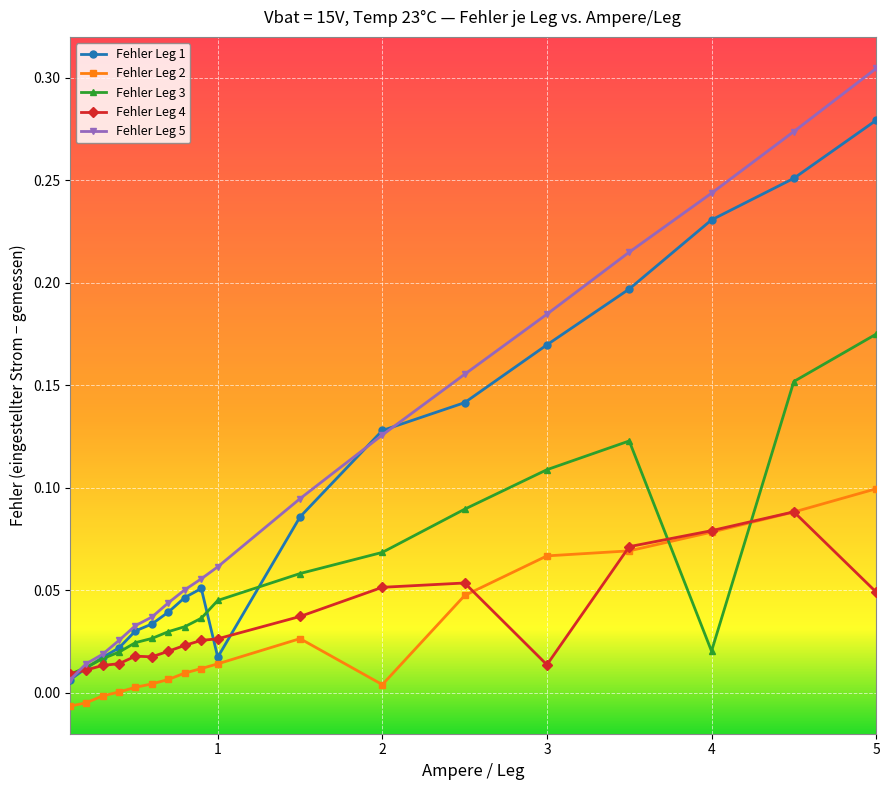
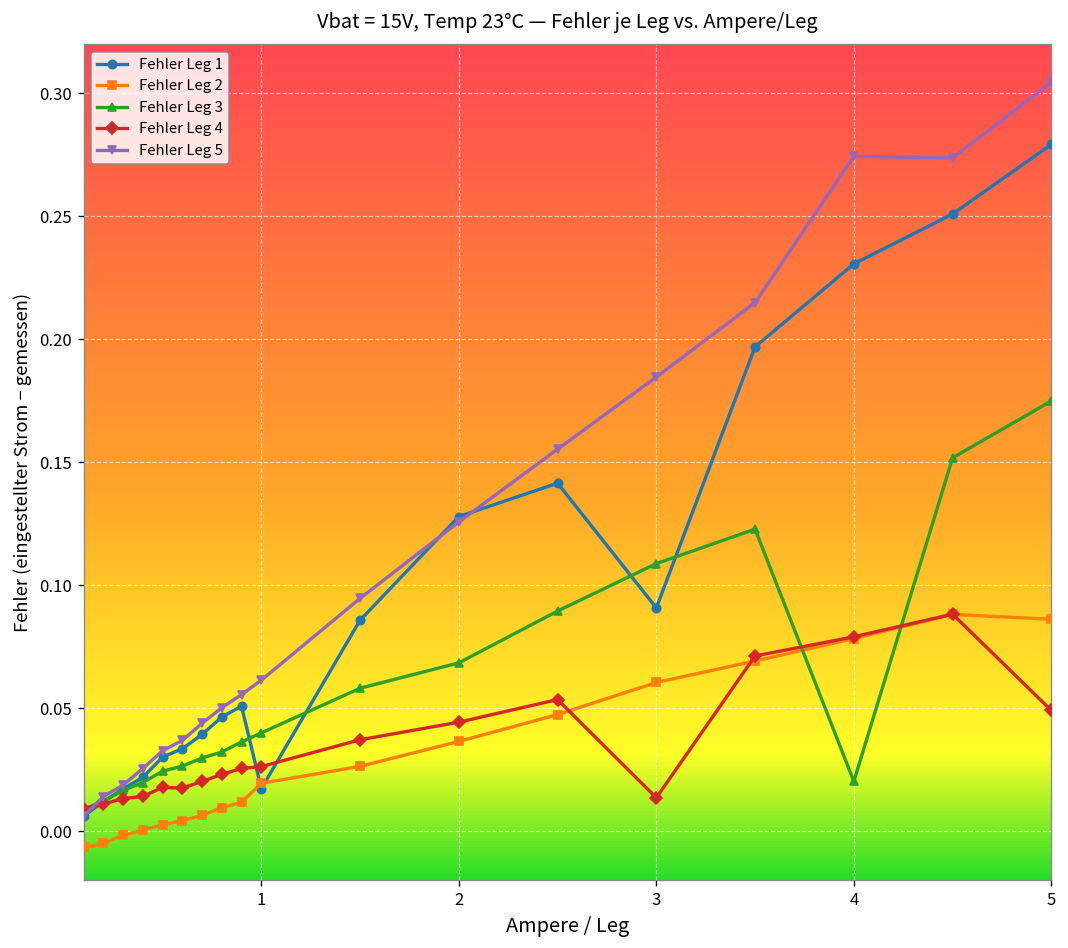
Fehler Leg 2, 1: 0.014 -> 0.020
Fehler Leg 3, 1: 0.045 -> 0.040
Fehler Leg 2, 2: 0.004 -> 0.037
Fehler Leg 4, 2: 0.051 -> 0.044
Fehler Leg 1, 3: 0.170 -> 0.091
Fehler Leg 2, 3: 0.067 -> 0.061
Fehler Leg 5, 4: 0.244 -> 0.274
Fehler Leg 2, 5: 0.100 -> 0.086
